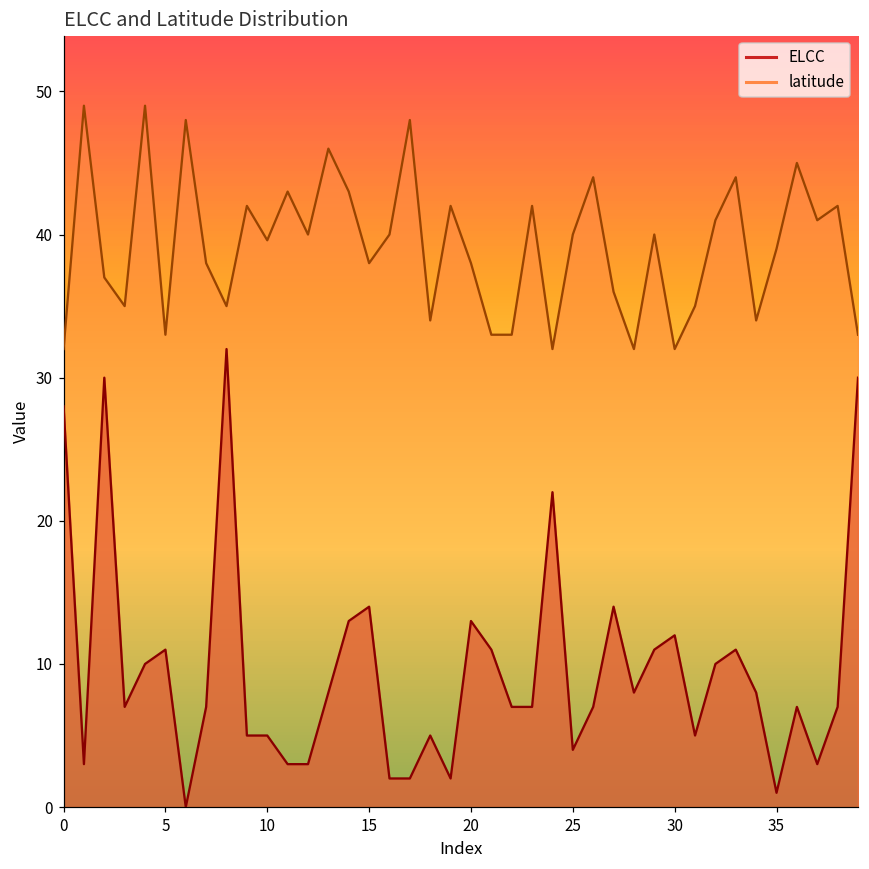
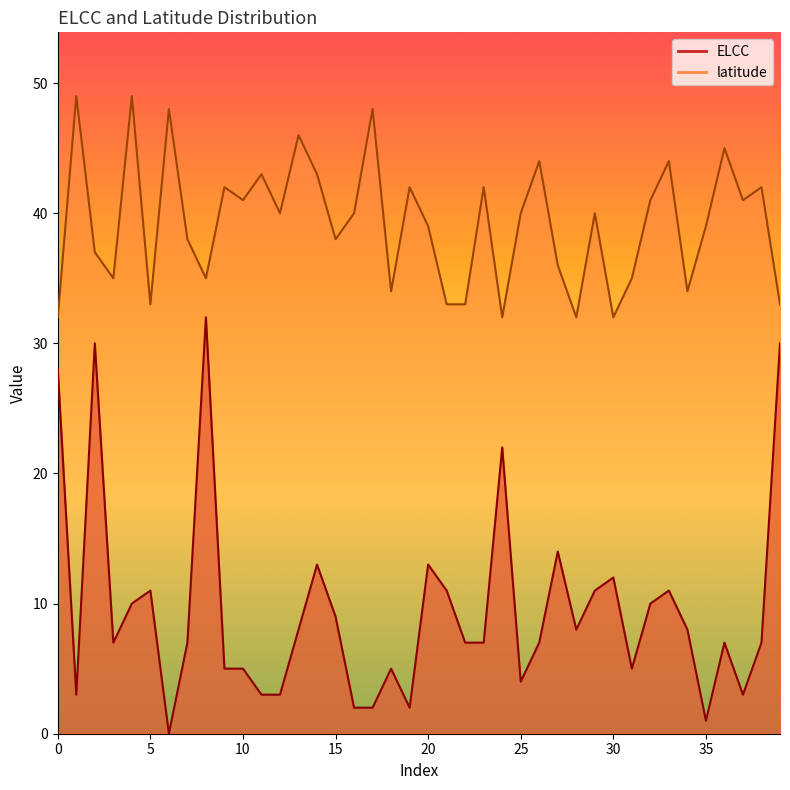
latitude, 10: 39.6 -> 41.0
ELCC, 15: 14 -> 9
latitude, 20: 38 -> 39
